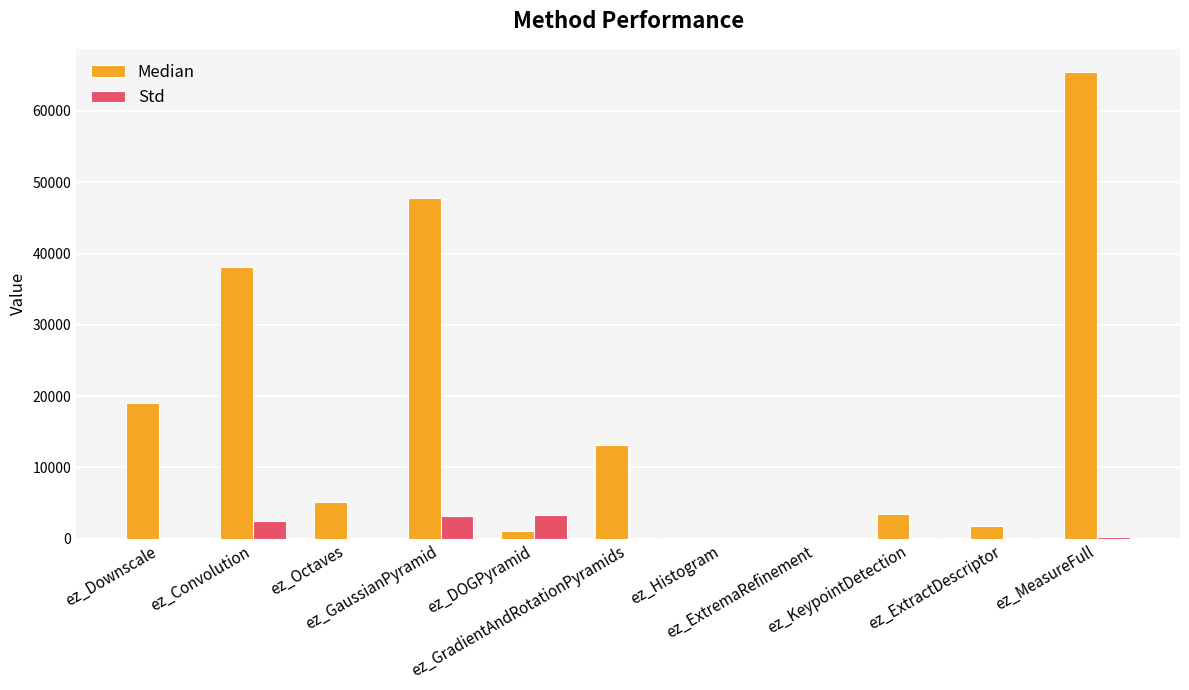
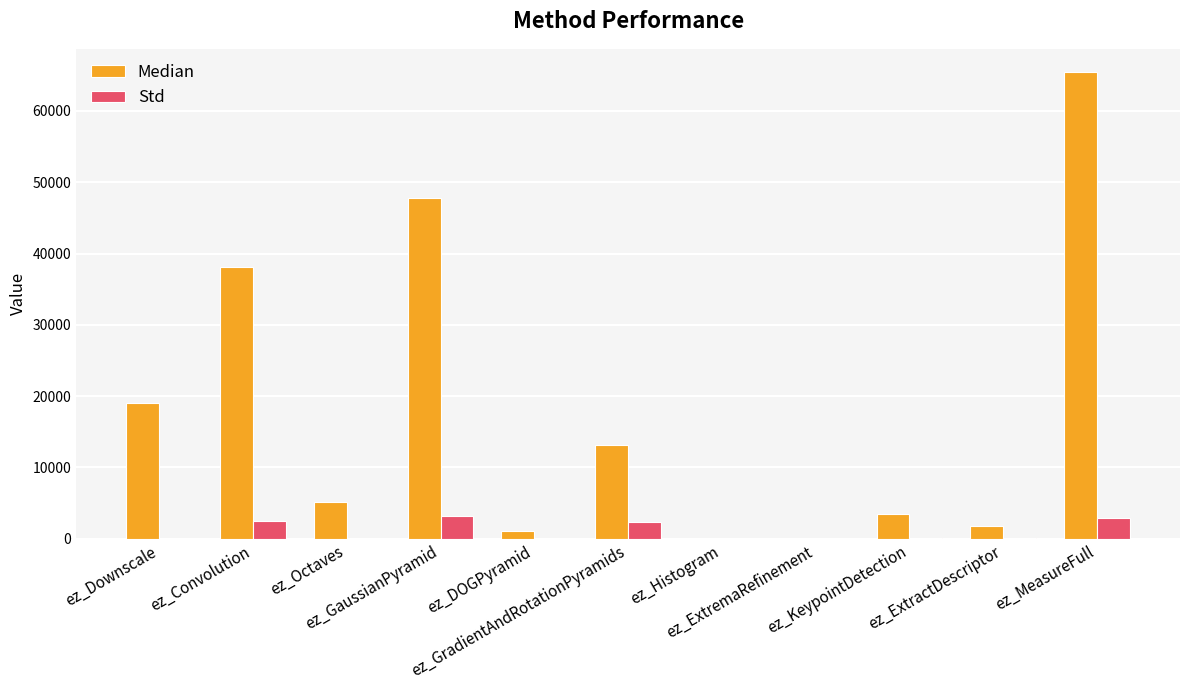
Std, ez_DOGPyramid: 3000 -> 0
Std, ez_GradientAndRotationPyramids: 0 -> 2000
Std, ez_MeasureFull: 0 -> 3000
